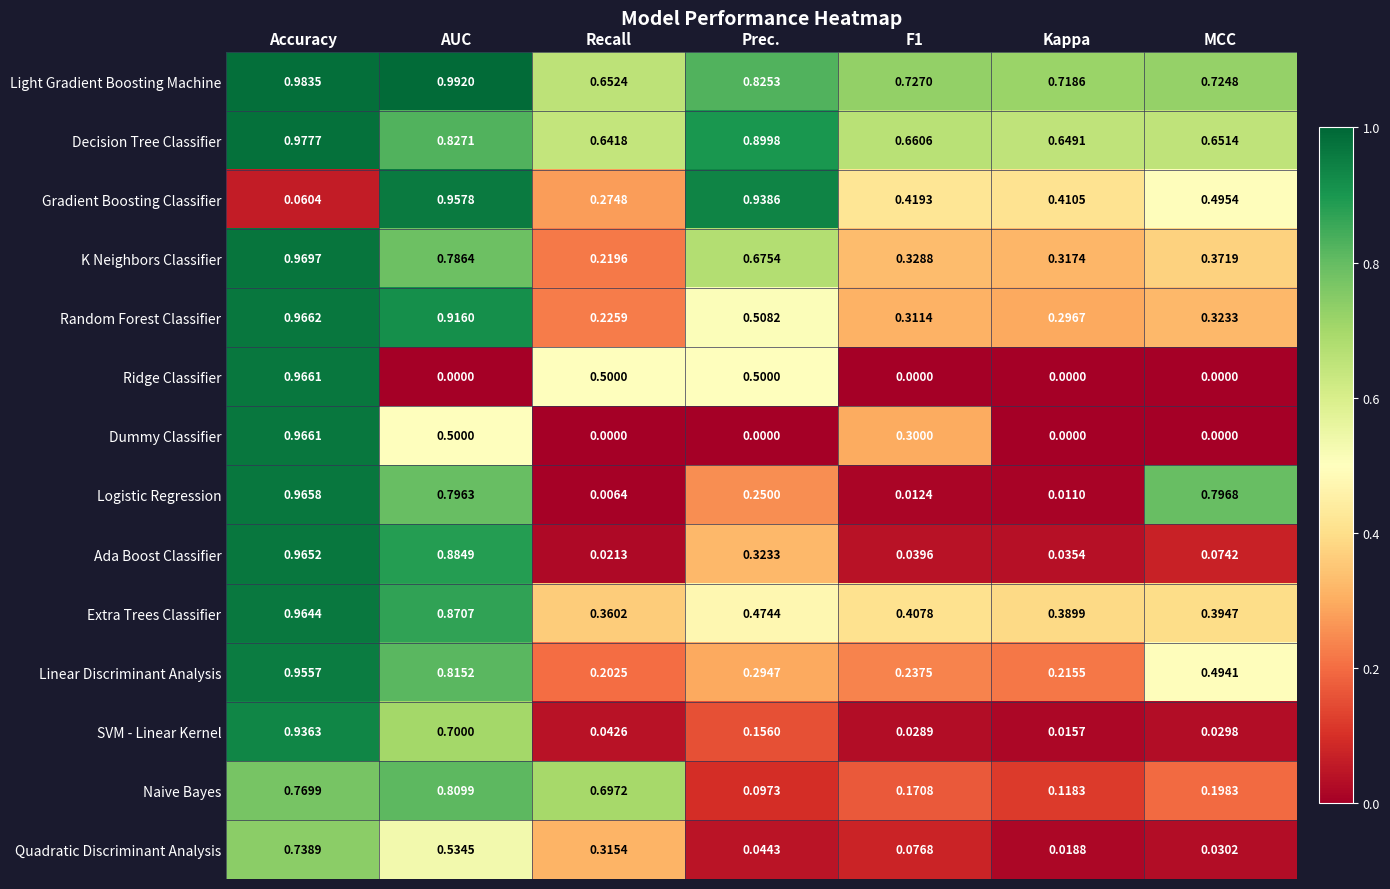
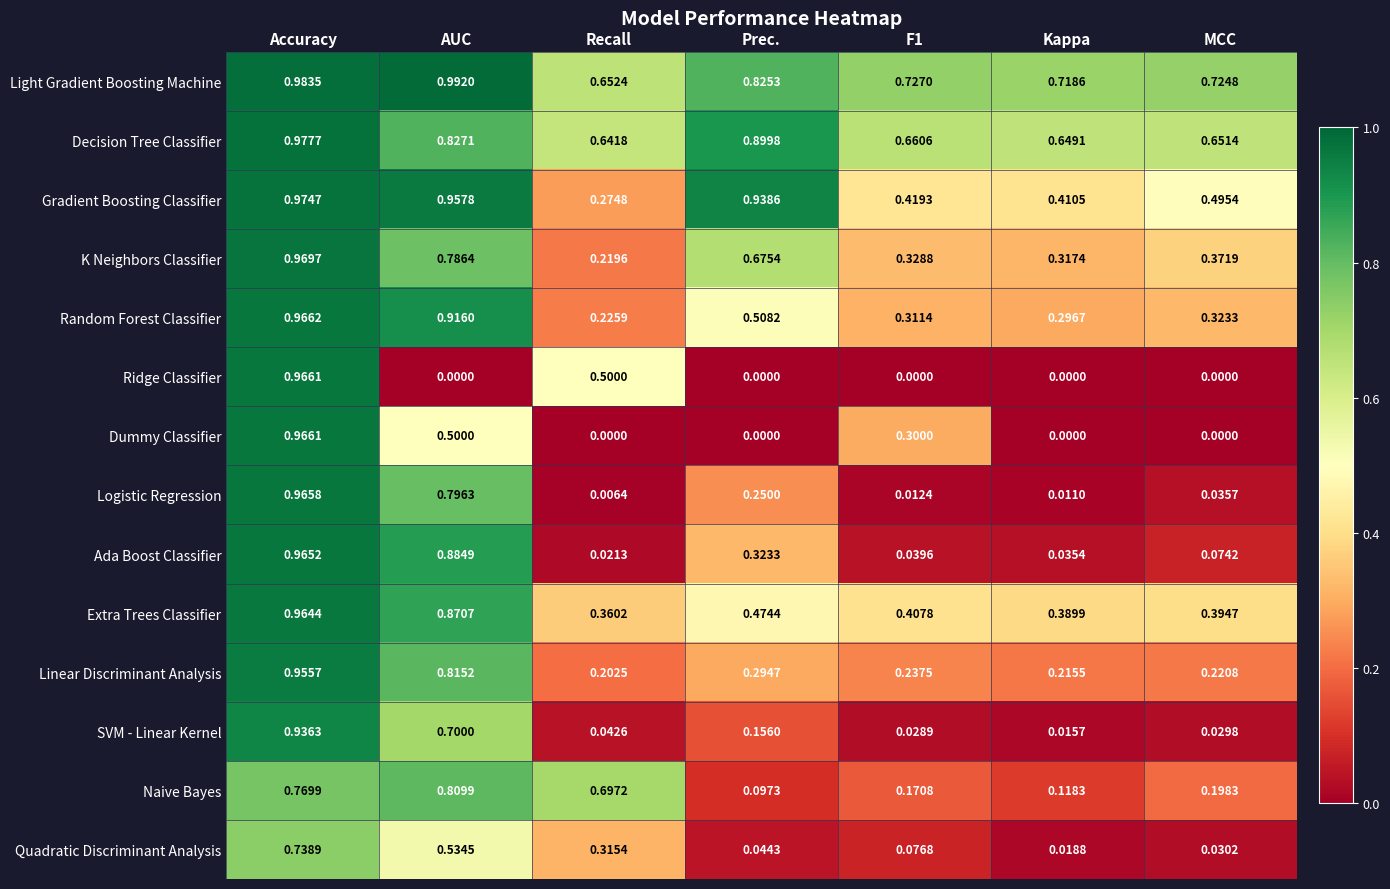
Gradient Boosting Classifier, Accuracy: 0.0604 -> 0.9747
Ridge Classifier, Prec.: 0.5000 -> 0.0000
Logistic Regression, MCC: 0.7968 -> 0.0357
Linear Discriminant Analysis, MCC: 0.4941 -> 0.2208
